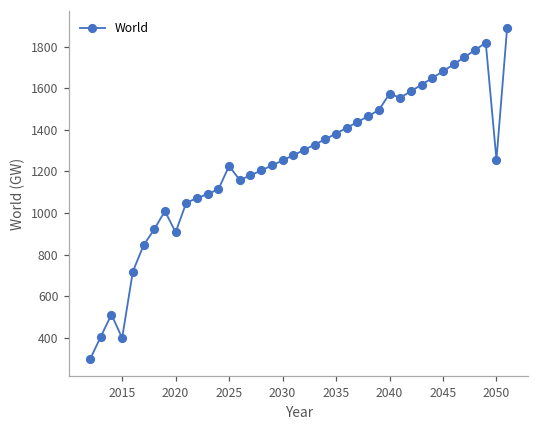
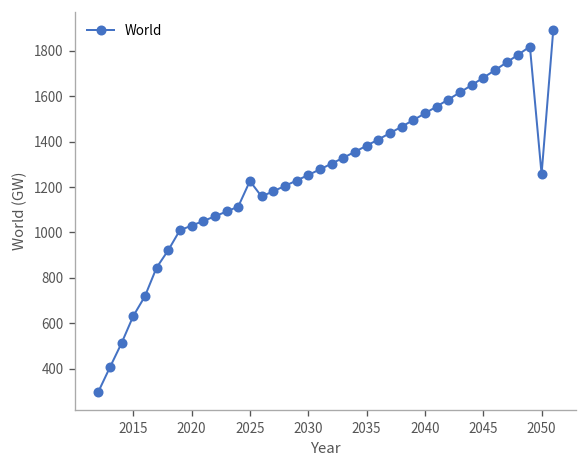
2015: 400 -> 630
2020: 910 -> 1030
2040: 1570 -> 1520
